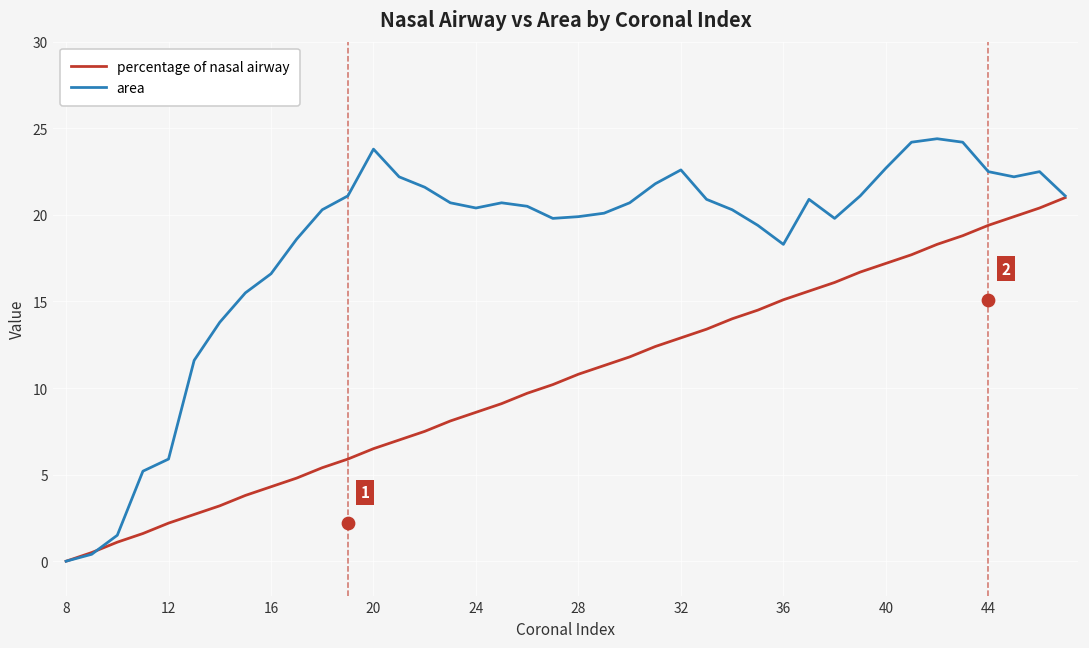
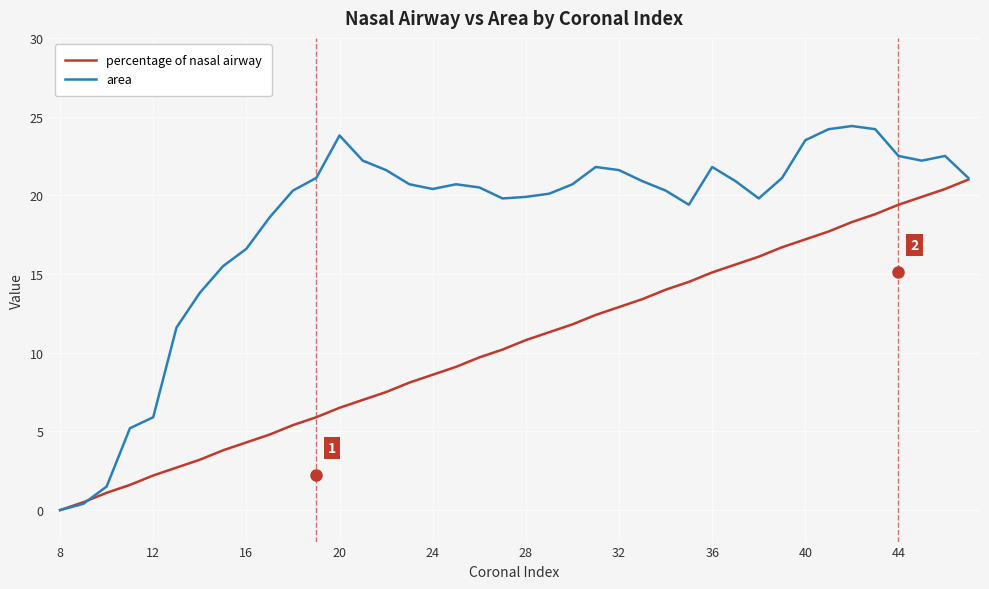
area, 32: 22.6 -> 21.6
area, 36: 18.3 -> 21.8
area, 40: 22.7 -> 23.5
